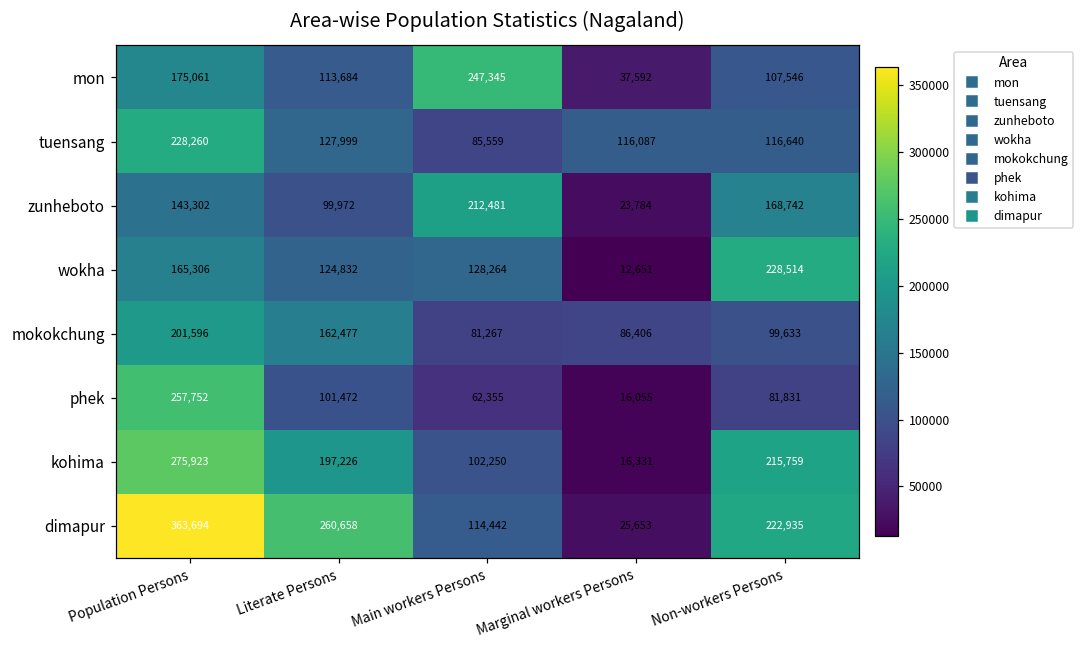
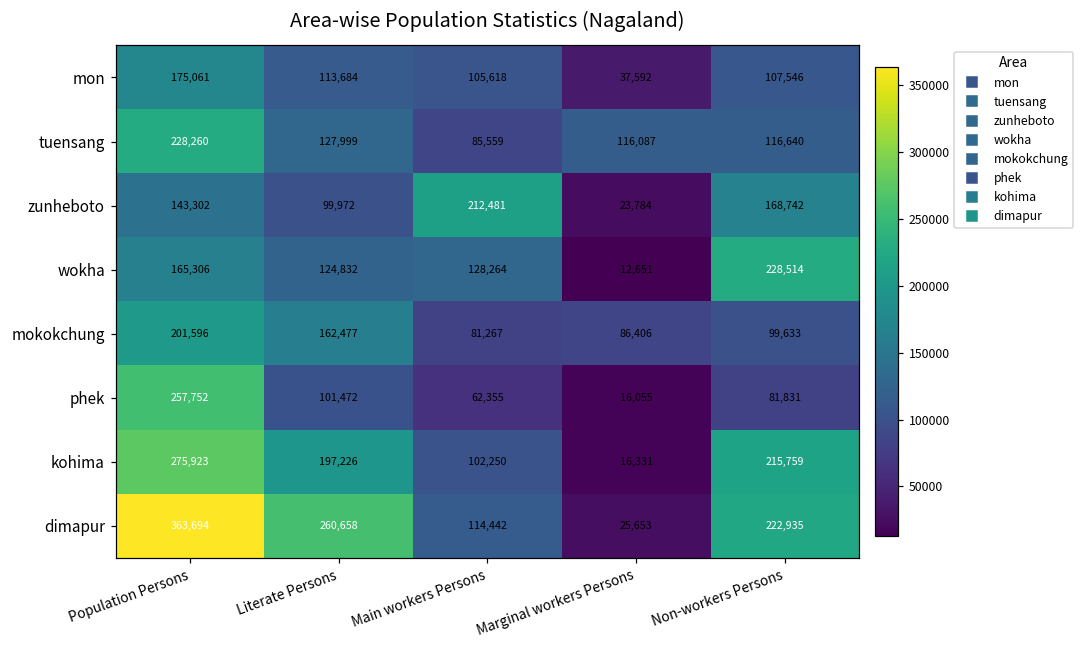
mon, Main workers Persons: 247,345 -> 105,618
